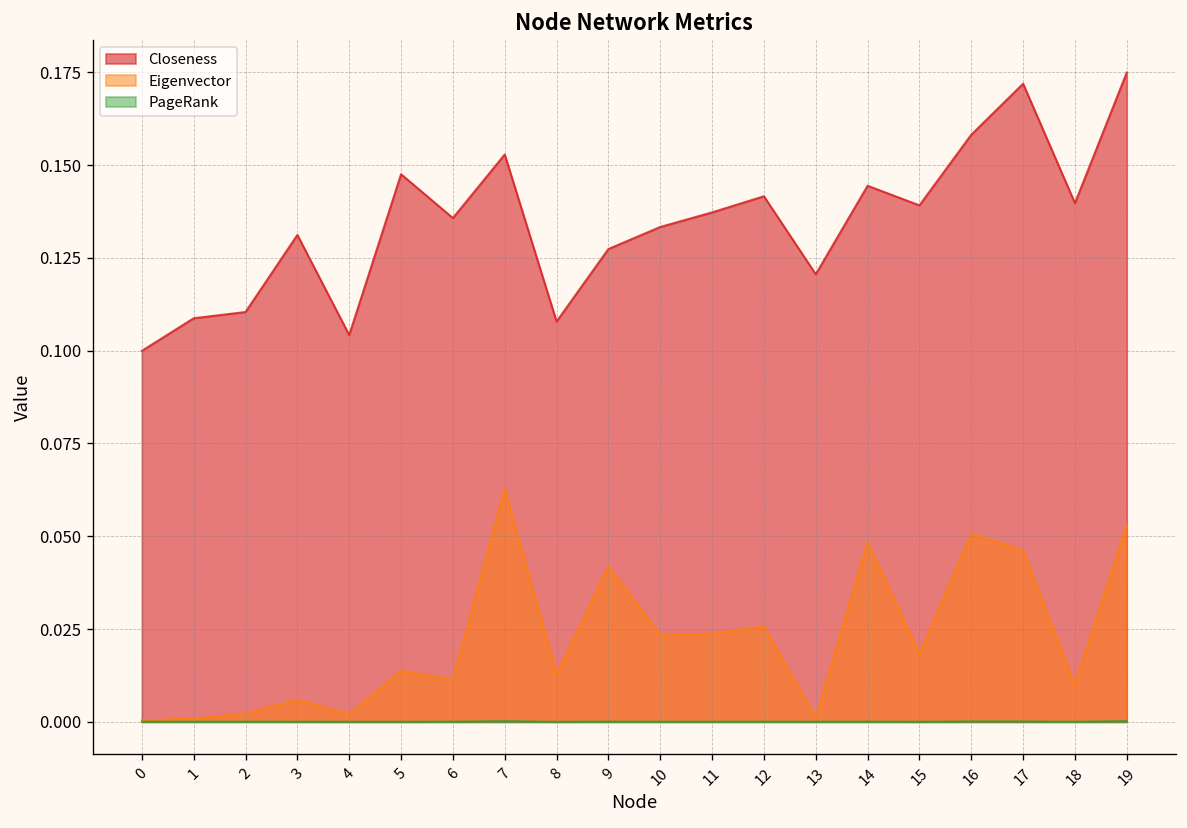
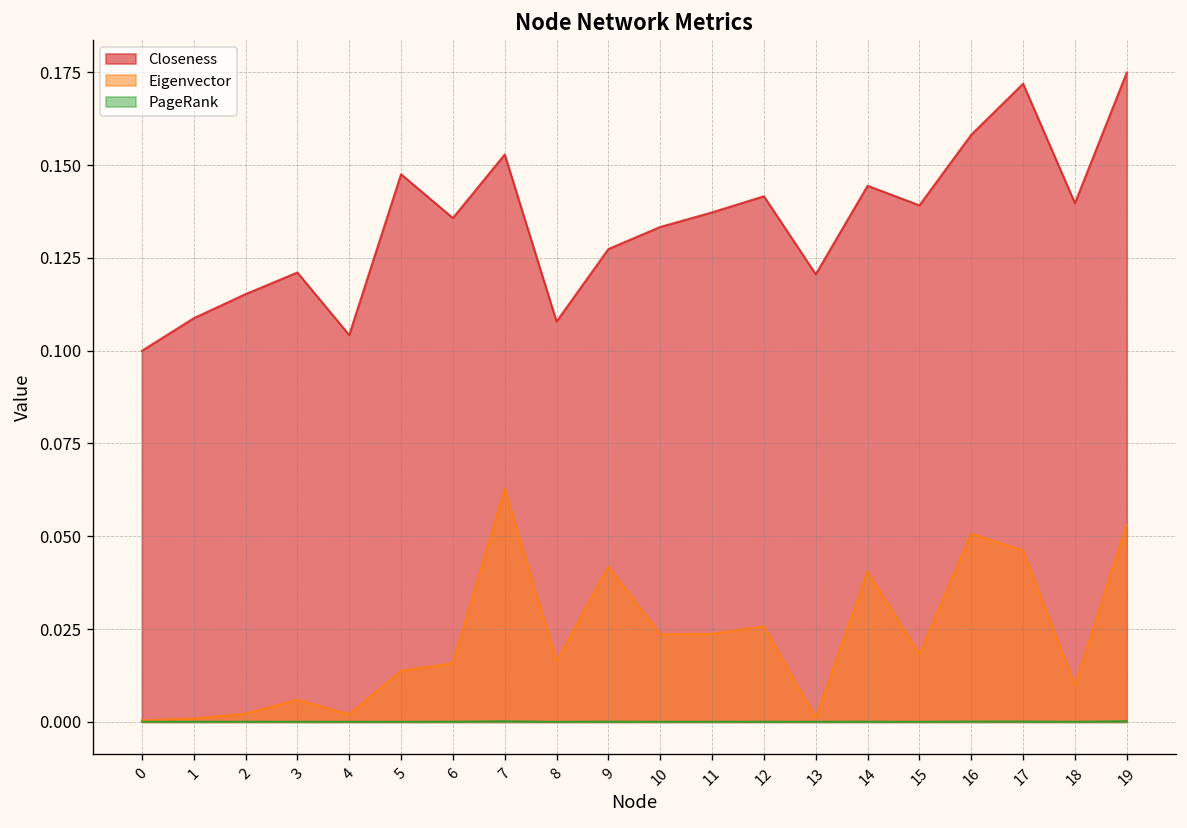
Closeness, 2: 0.110 -> 0.115
Closeness, 3: 0.131 -> 0.121
Eigenvector, 6: 0.011 -> 0.016
Eigenvector, 8: 0.013 -> 0.016
Eigenvector, 14: 0.048 -> 0.040
